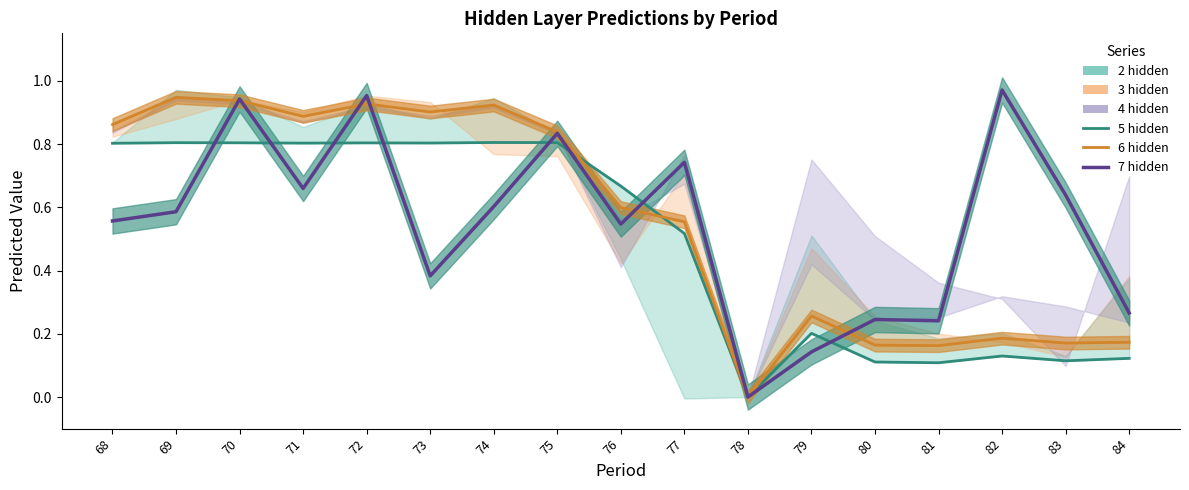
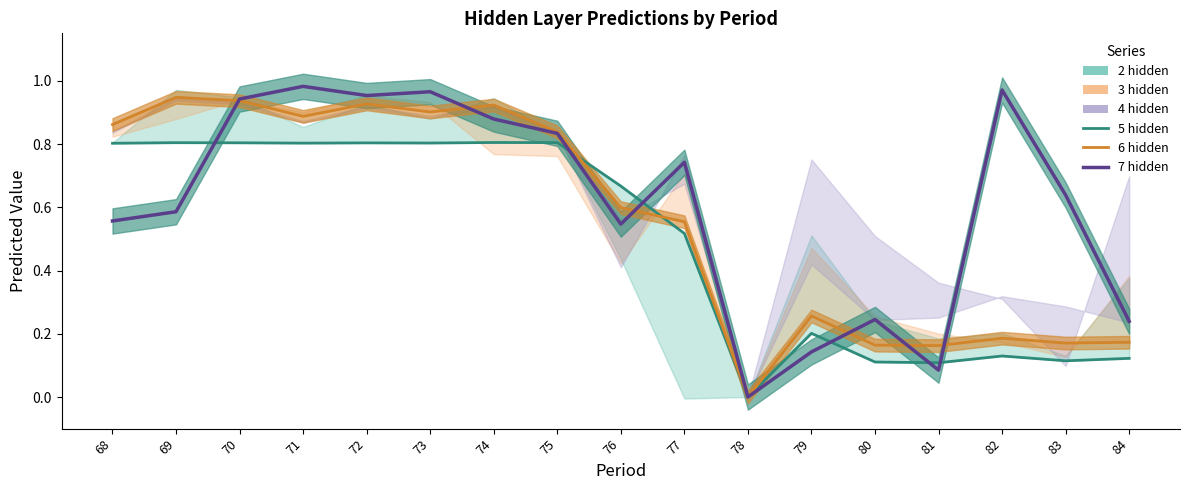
7 hidden, 71: 0.66 -> 0.98
7 hidden, 73: 0.38 -> 0.97
7 hidden, 74: 0.60 -> 0.88
7 hidden, 81: 0.24 -> 0.09
7 hidden, 84: 0.27 -> 0.24
